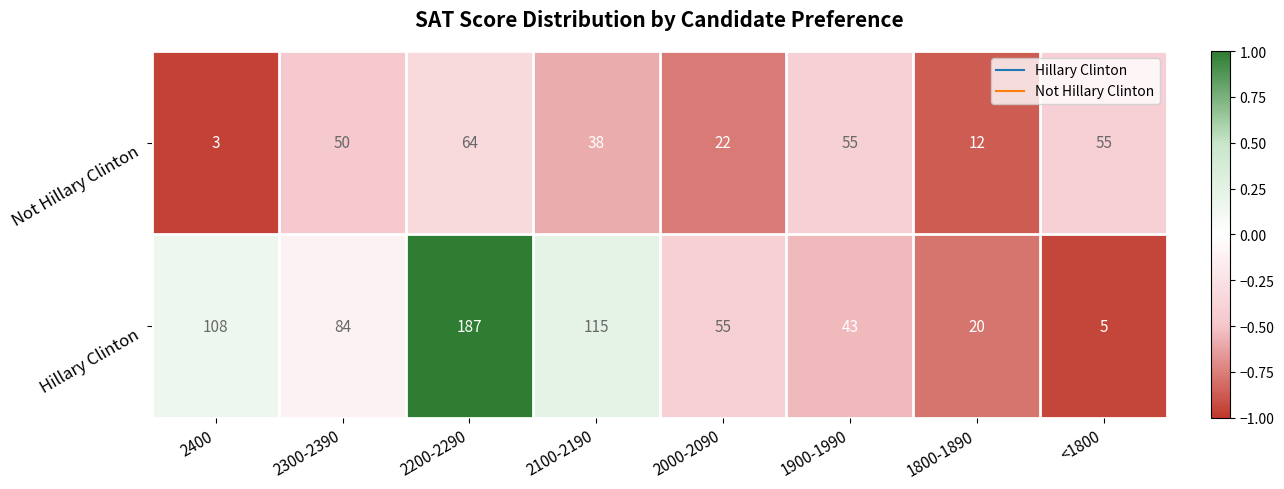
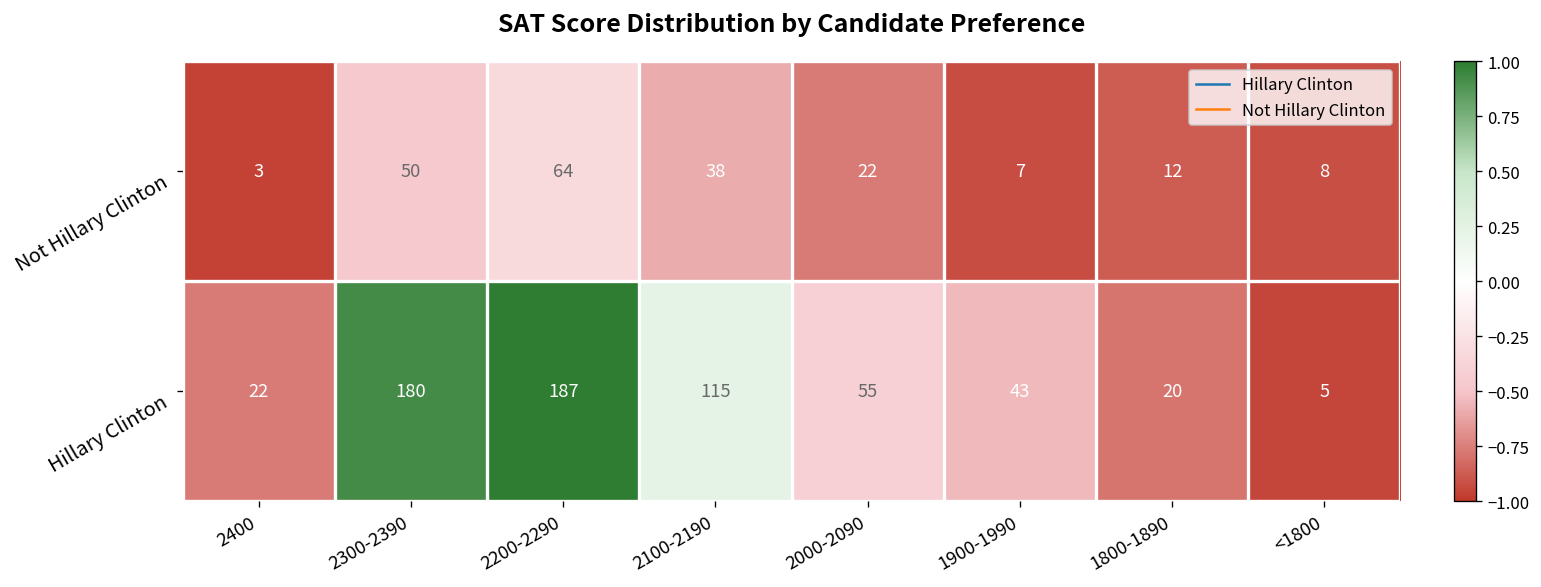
Not Hillary Clinton, 1900-1990: 55 -> 7
Not Hillary Clinton, <1800: 55 -> 8
Hillary Clinton, 2400: 108 -> 22
Hillary Clinton, 2300-2390: 84 -> 180
